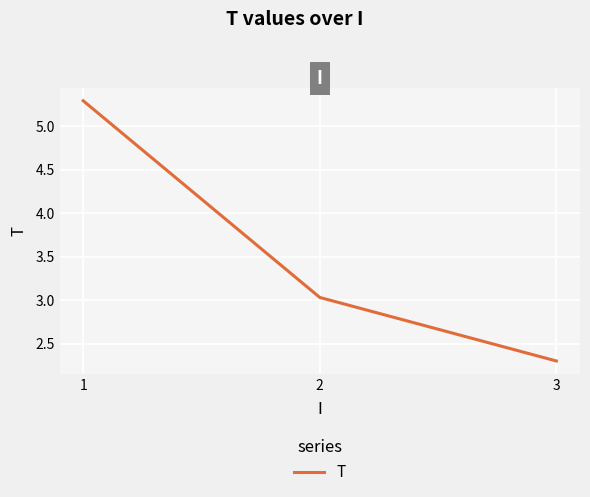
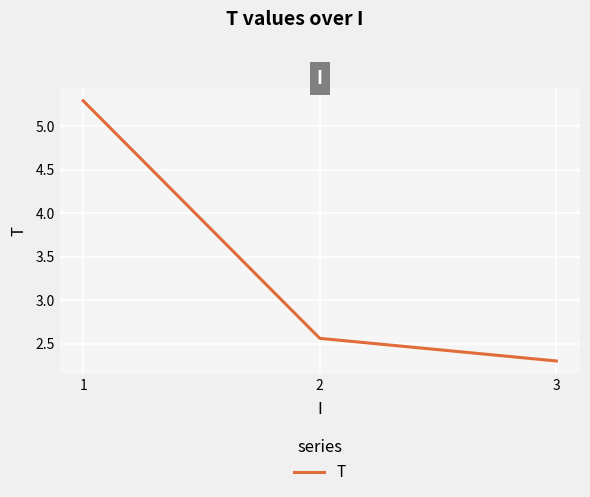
2: 3.0 -> 2.6
